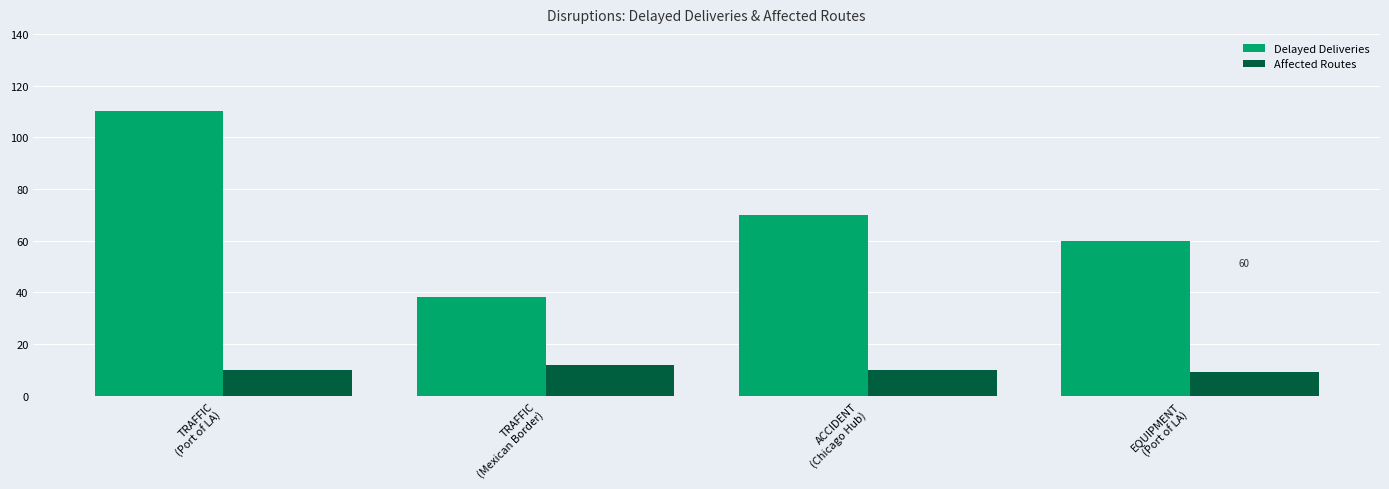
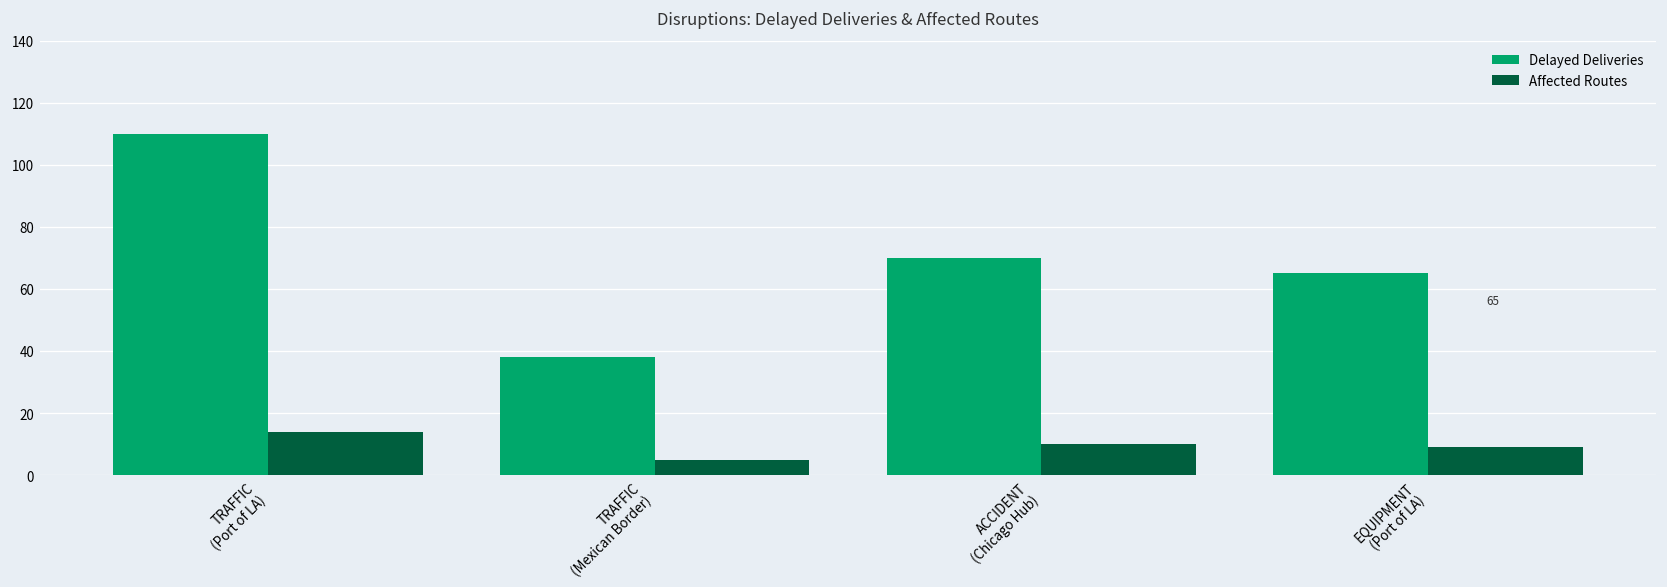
Affected Routes, TRAFFIC (Port of LA): 10 -> 14
Affected Routes, TRAFFIC (Mexican Border): 12 -> 5
Delayed Deliveries, EQUIPMENT (Port of LA): 60 -> 65
